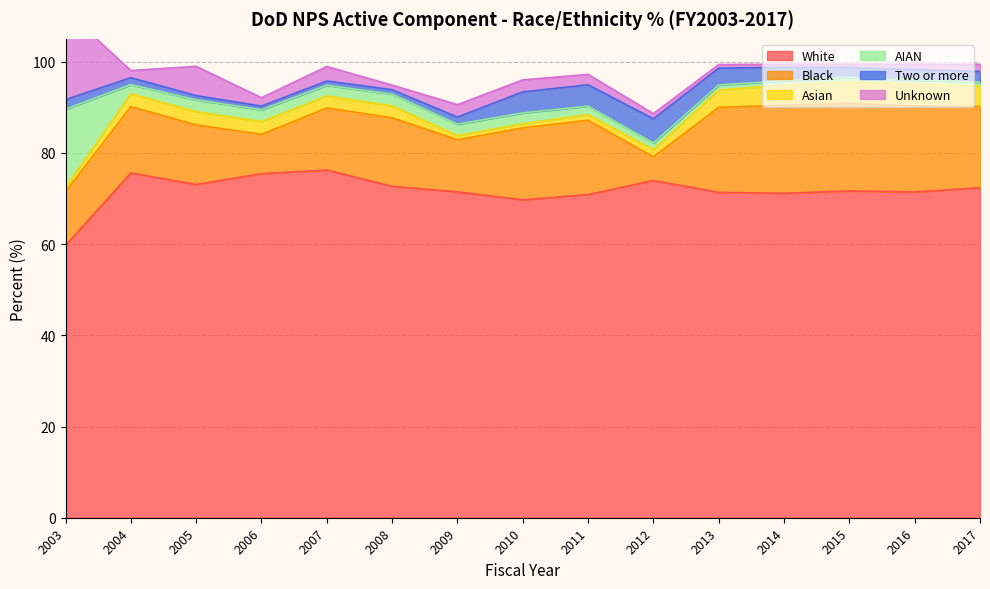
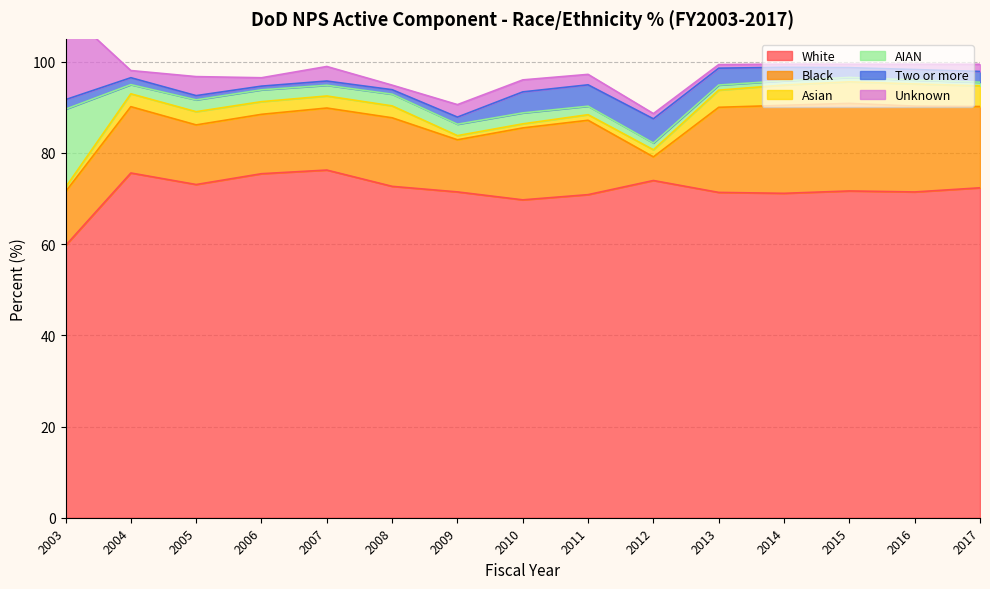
Unknown, 2005: 6 -> 4
Black, 2006: 9 -> 13
